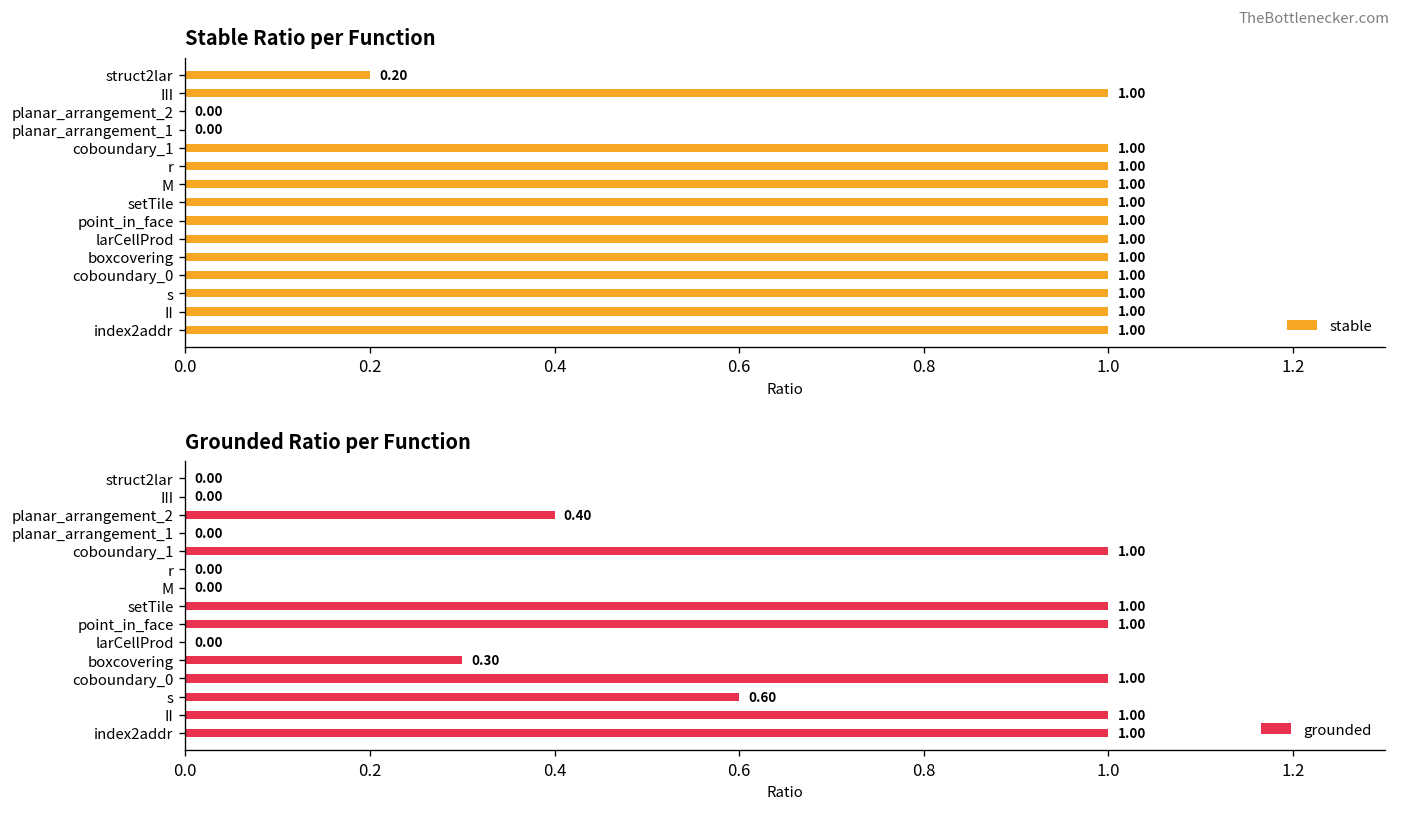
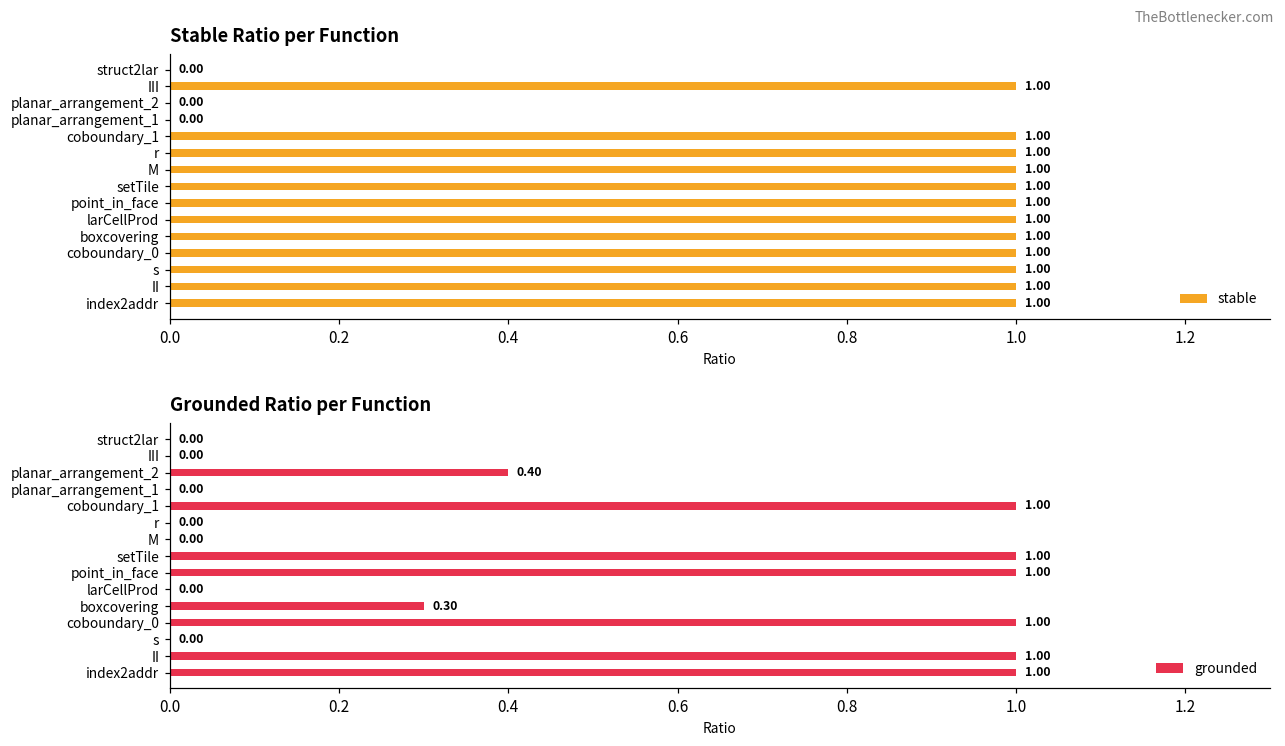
Stable Ratio per Function, struct2lar: 0.20 -> 0.00
Grounded Ratio per Function, s: 0.60 -> 0.00
